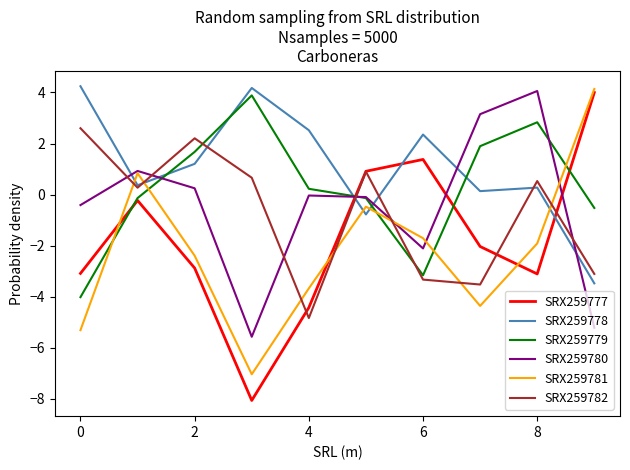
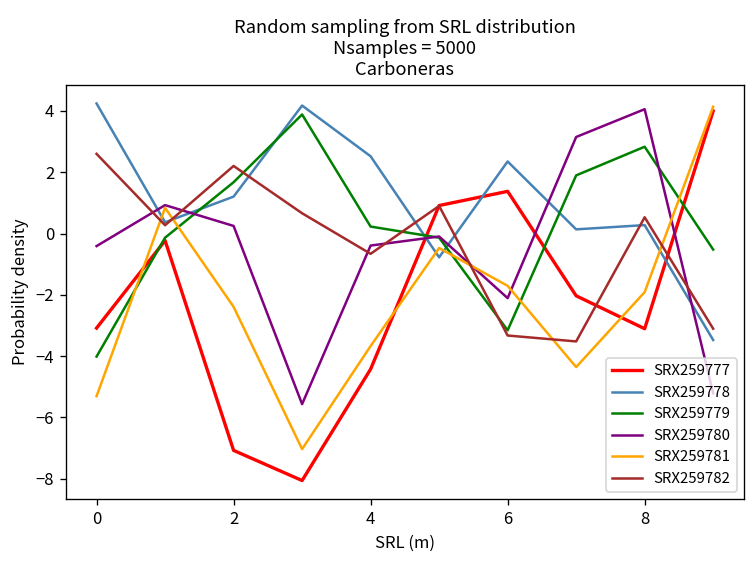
SRX259777, 2: -2.9 -> -7.1
SRX259780, 4: 0.0 -> -0.4
SRX259782, 4: -4.8 -> -0.7
